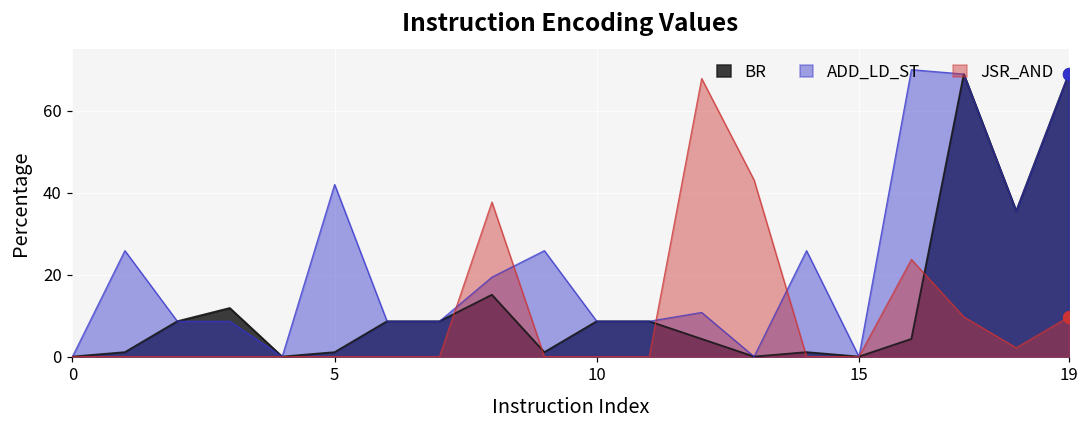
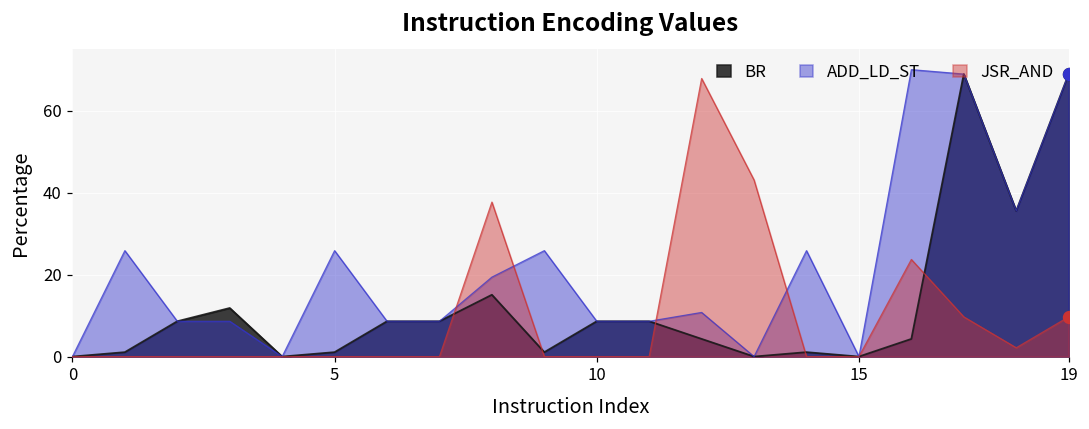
ADD_LD_ST, 5: 42 -> 26
